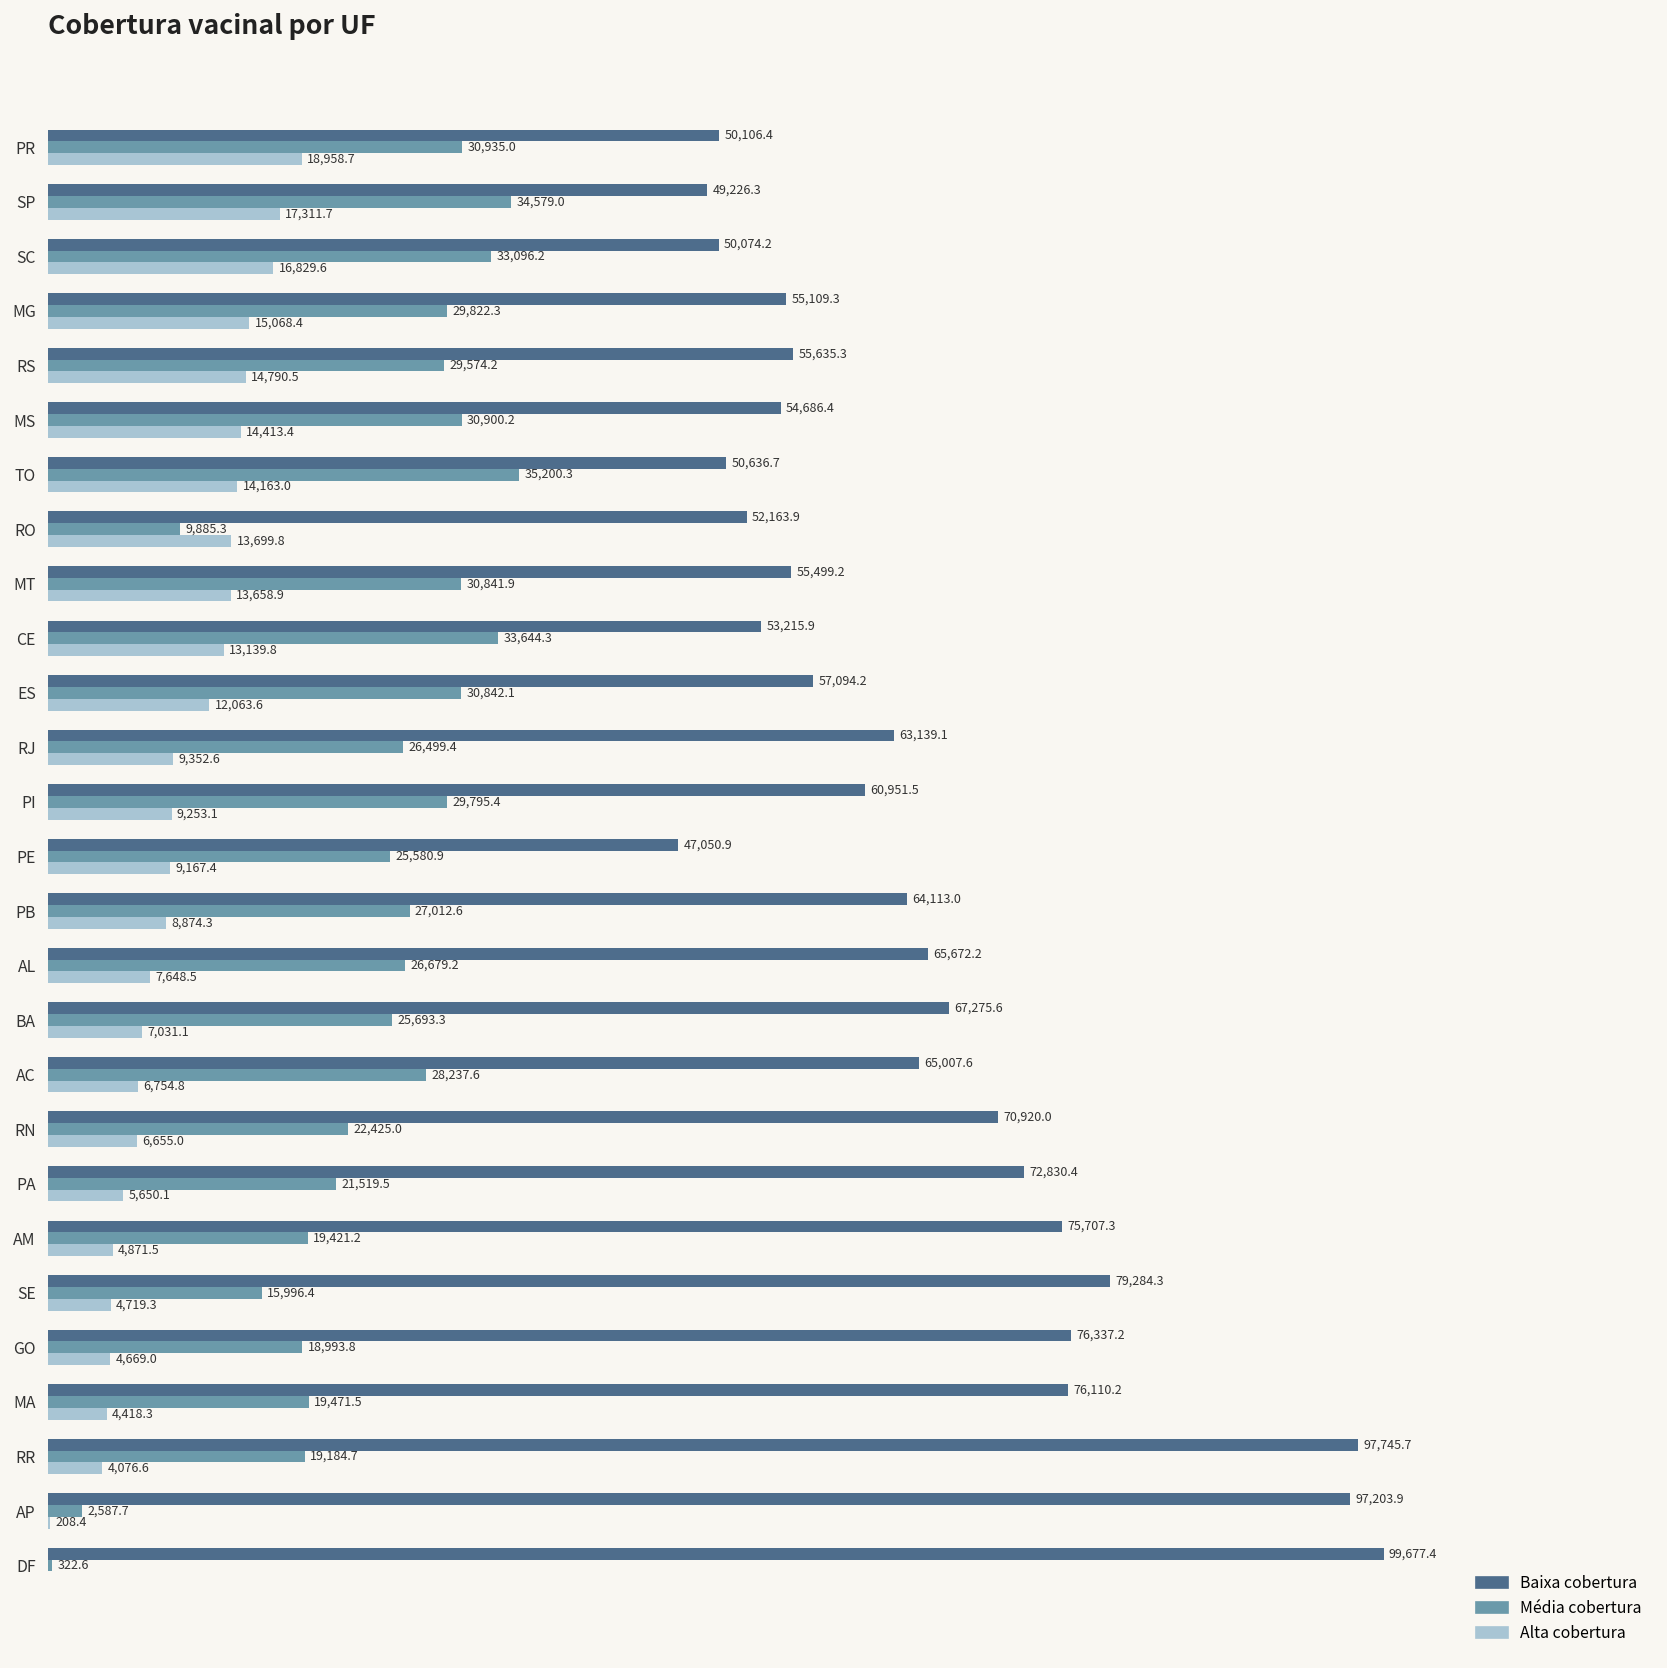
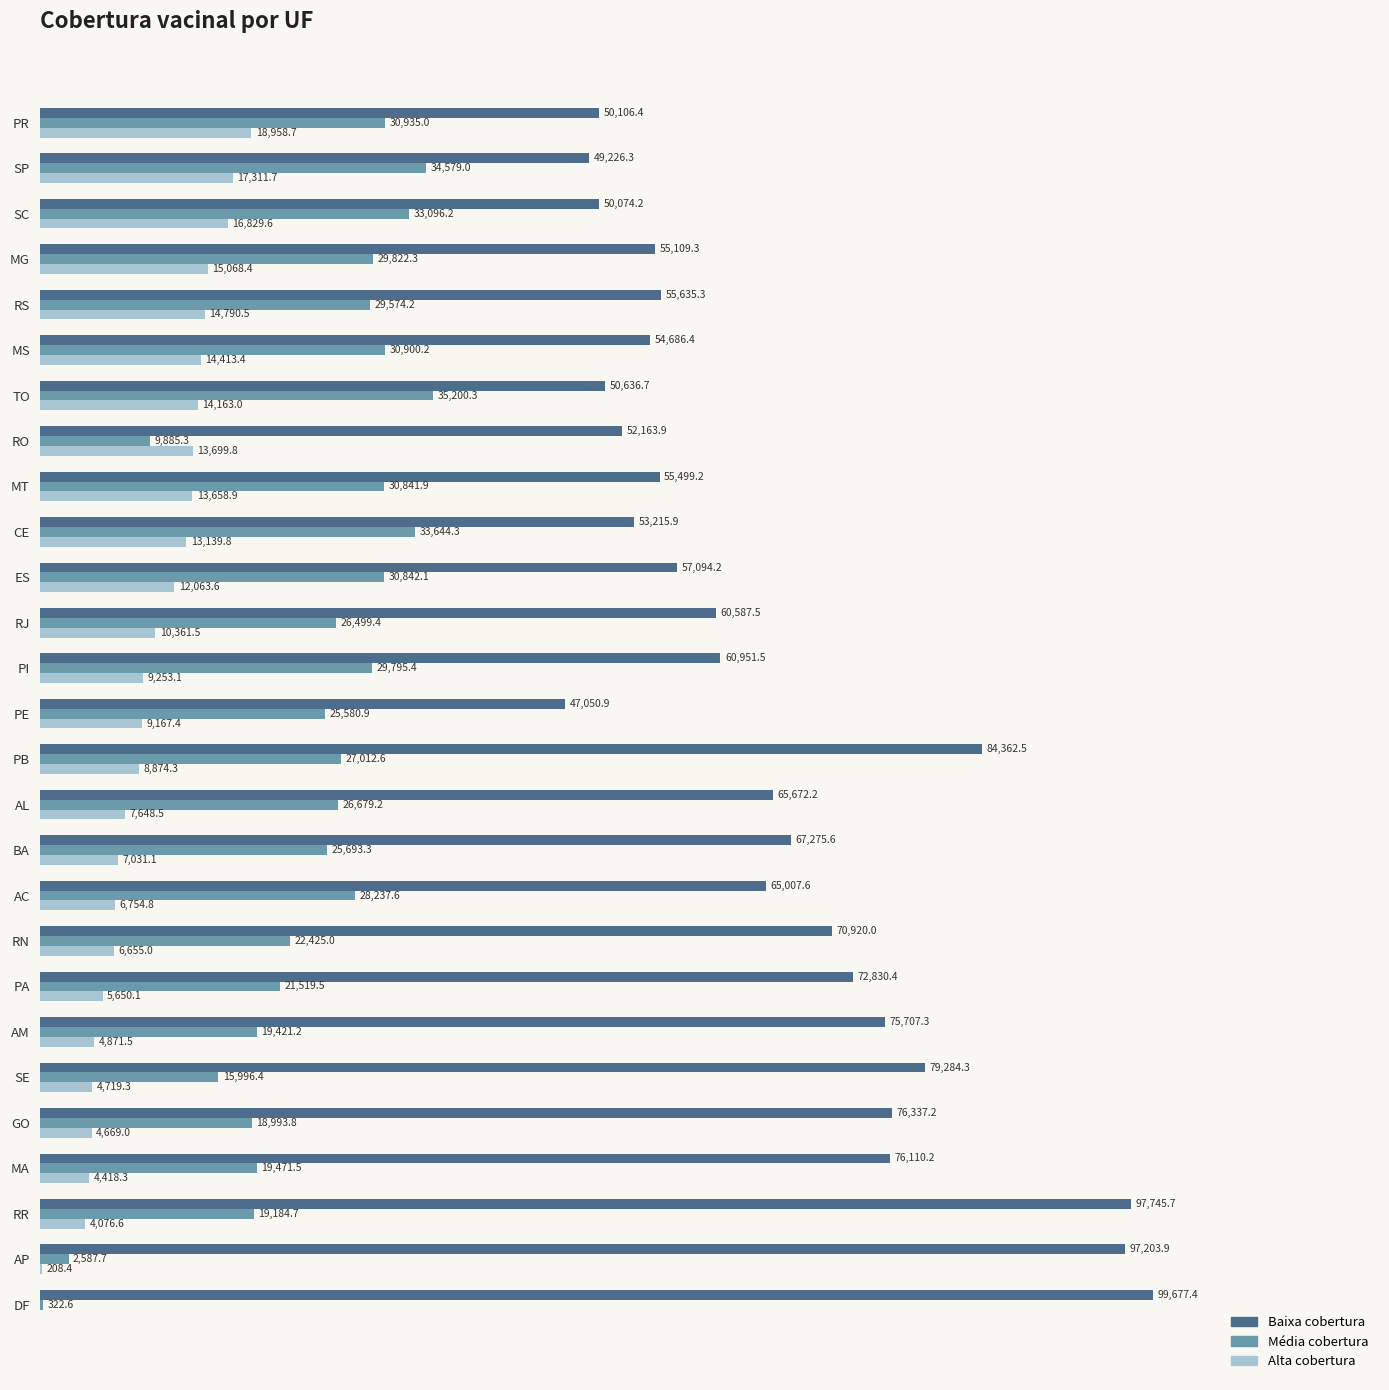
Baixa cobertura, RJ: 63,139.1 -> 60,587.5
Alta cobertura, RJ: 9,352.6 -> 10,361.5
Baixa cobertura, PB: 64,113.0 -> 84,362.5
